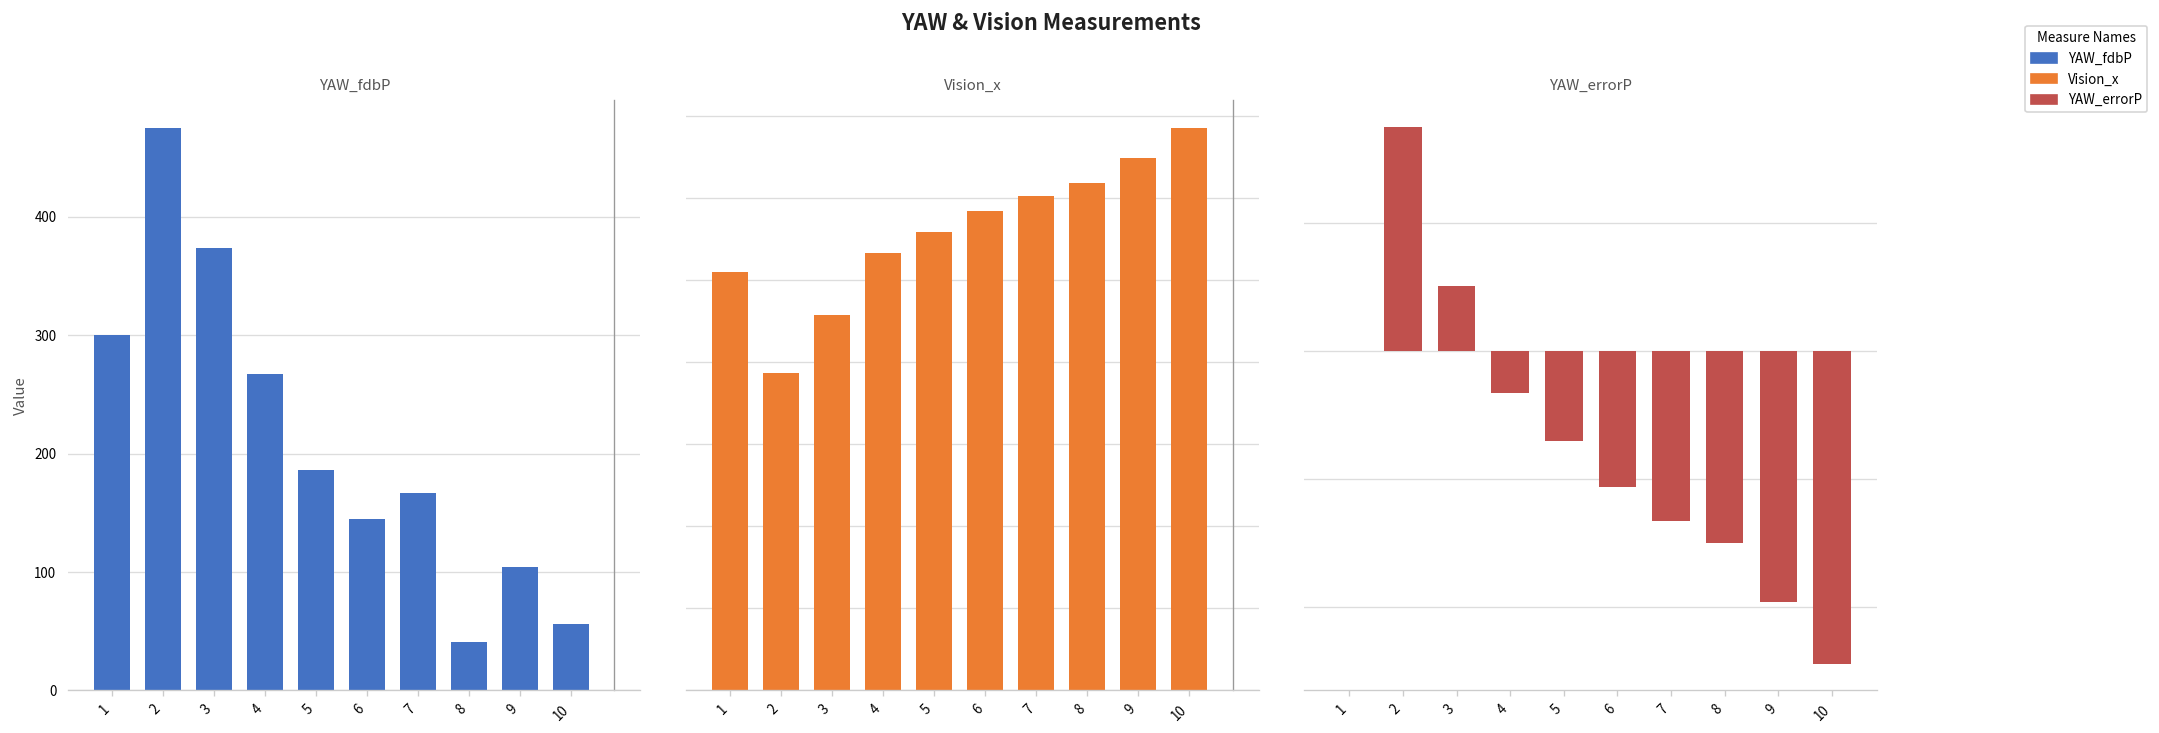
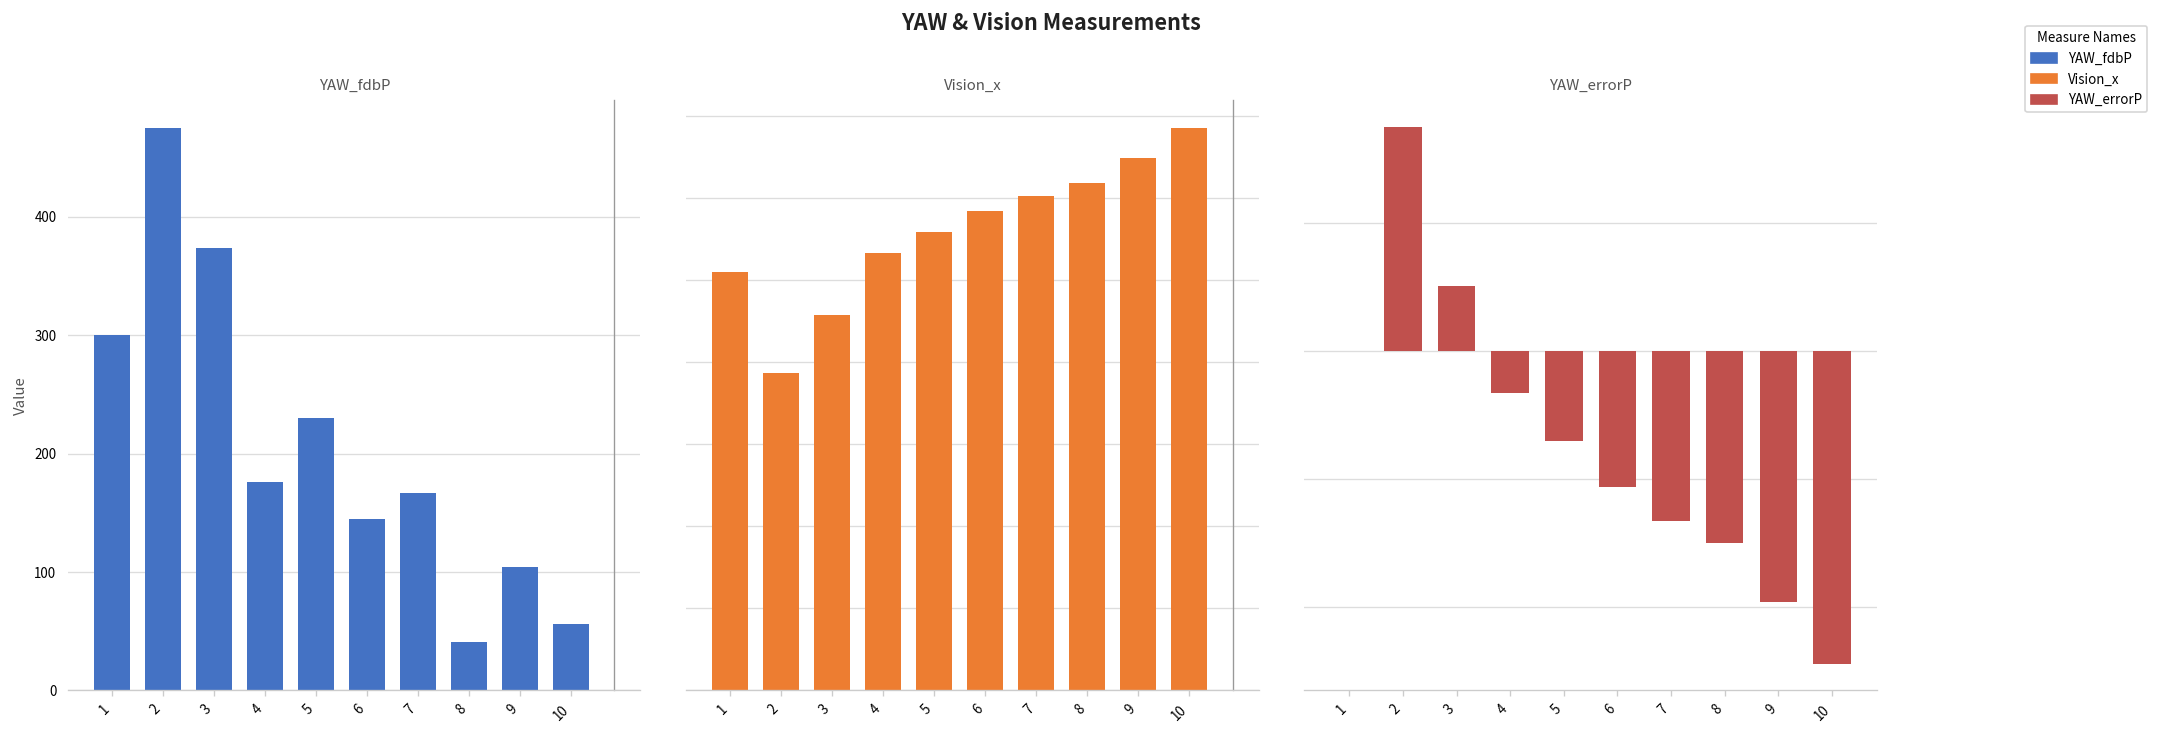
YAW_fdbP, 4: 270 -> 180
YAW_fdbP, 5: 190 -> 230
